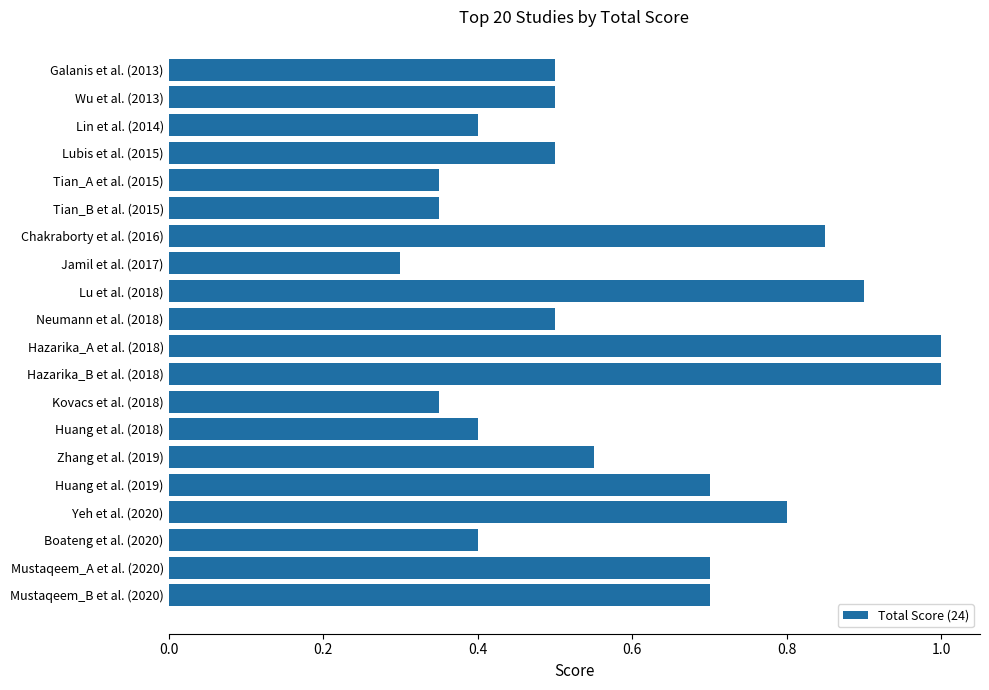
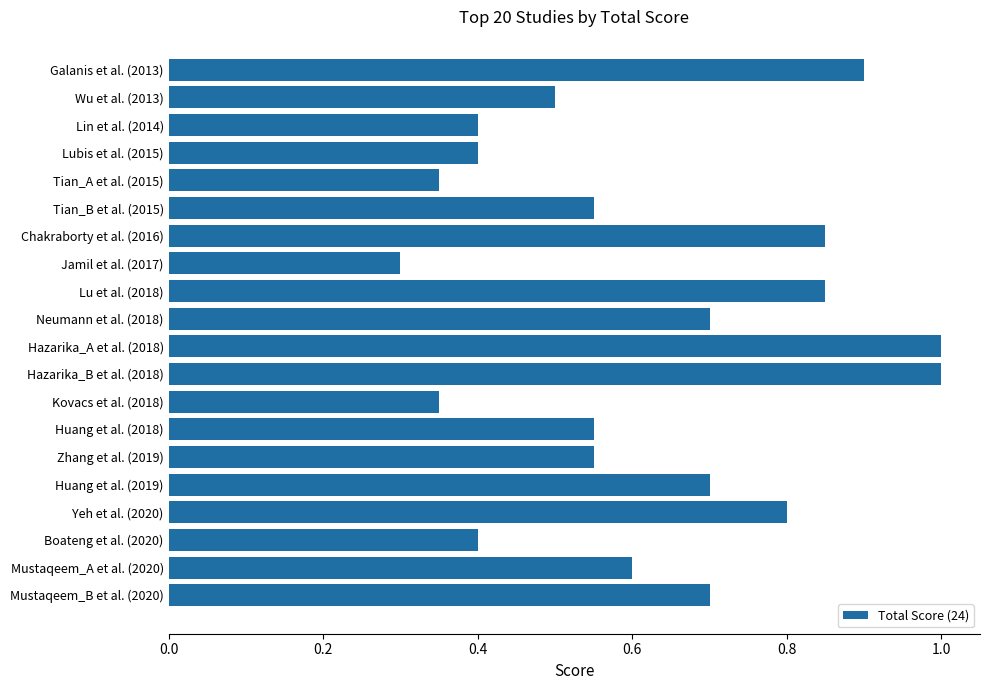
Galanis et al. (2013): 0.50 -> 0.90
Lubis et al. (2015): 0.50 -> 0.40
Tian_B et al. (2015): 0.35 -> 0.55
Lu et al. (2018): 0.90 -> 0.85
Neumann et al. (2018): 0.50 -> 0.70
Huang et al. (2018): 0.40 -> 0.55
Mustaqeem_A et al. (2020): 0.70 -> 0.60
